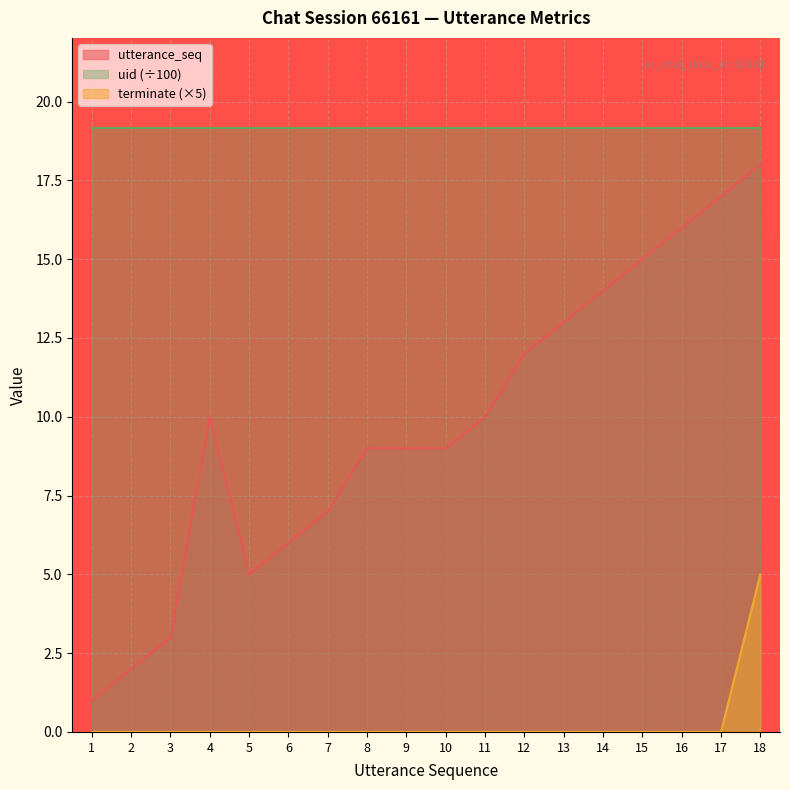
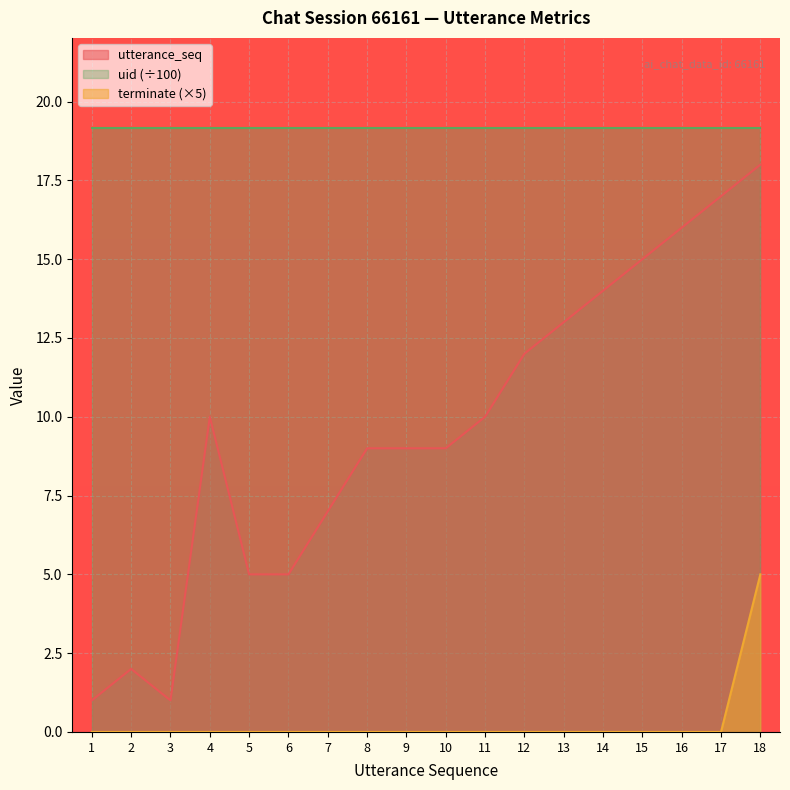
utterance_seq, 3: 3 -> 1
utterance_seq, 6: 6 -> 5
